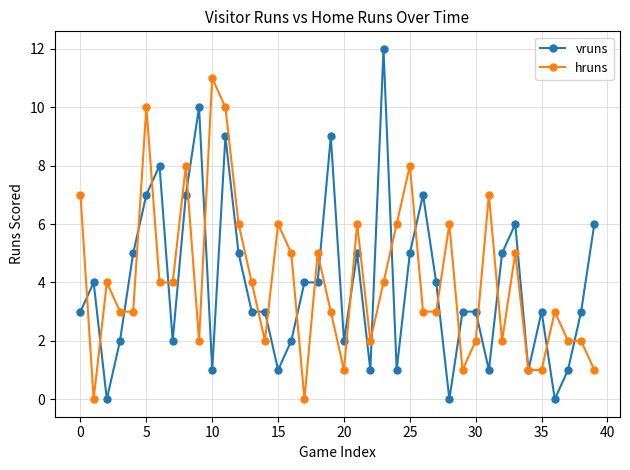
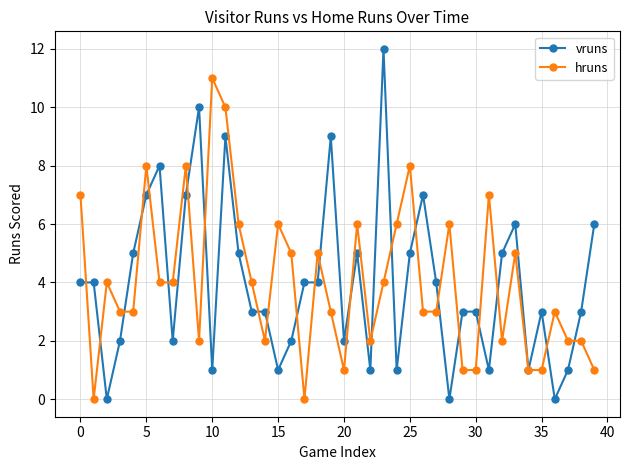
vruns, 0: 3 -> 4
hruns, 5: 10 -> 8
hruns, 30: 2 -> 1
